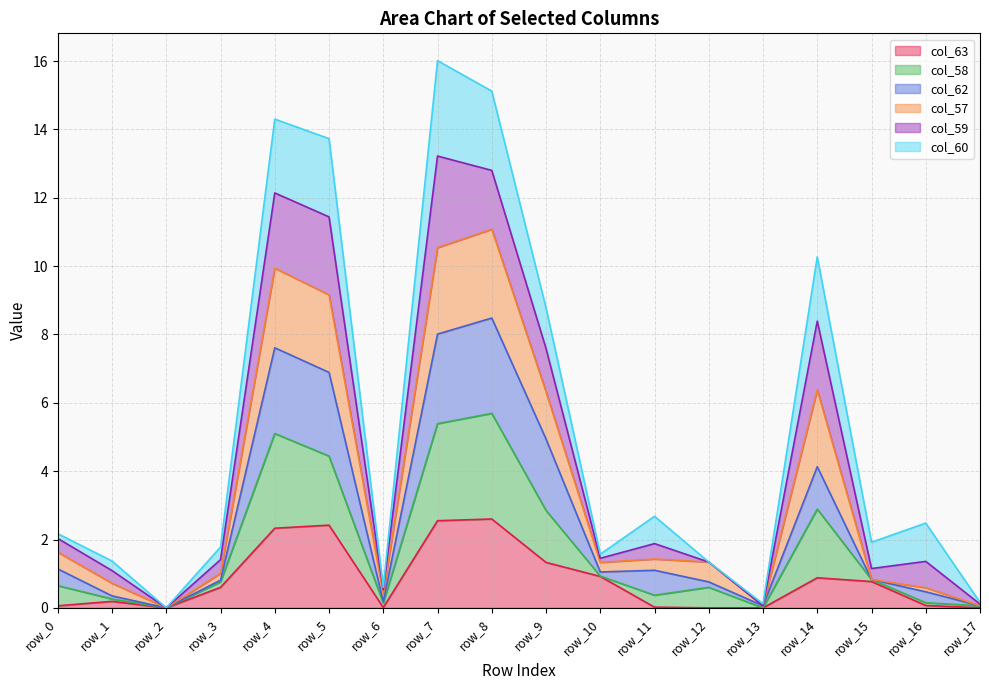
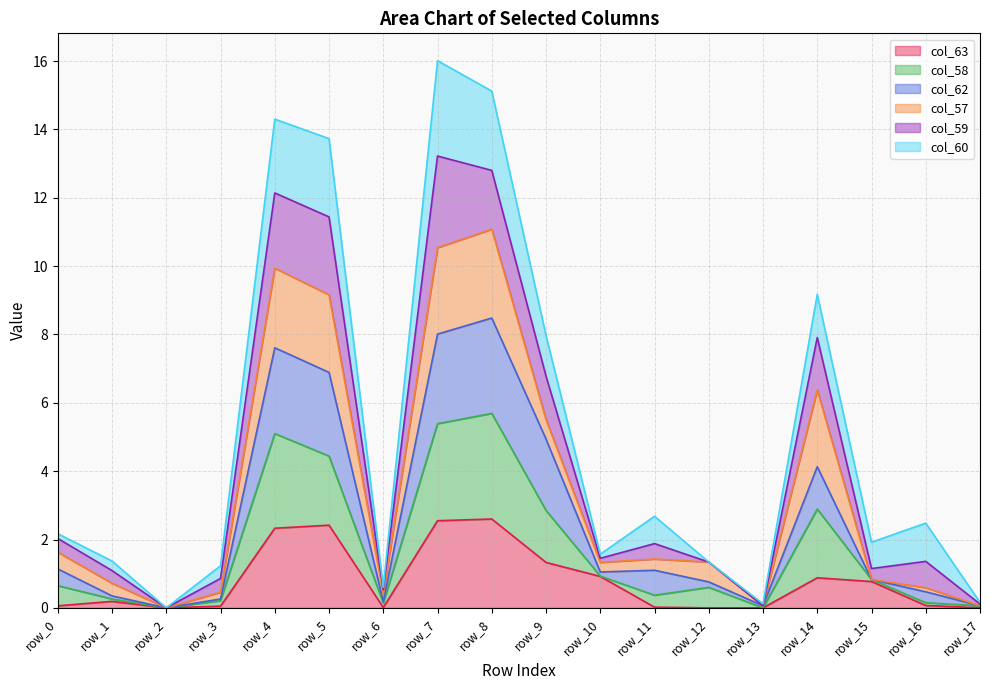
col_63, row_3: 0.6 -> 0.1
col_57, row_9: 1.4 -> 0.6
col_59, row_14: 2.0 -> 1.5
col_60, row_14: 1.9 -> 1.3
